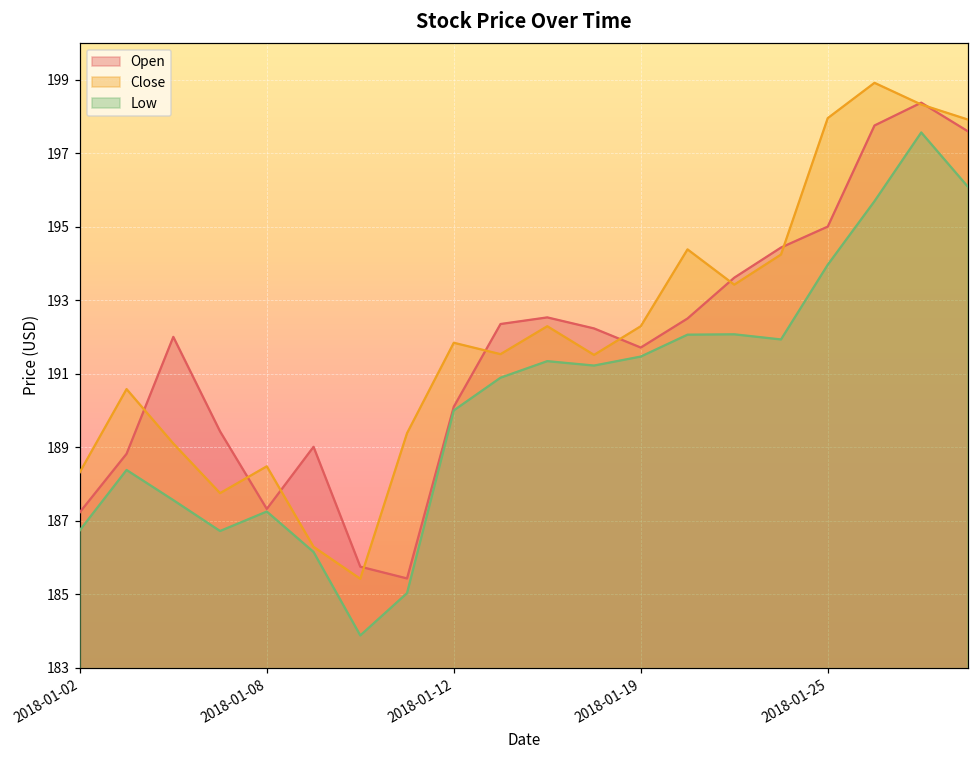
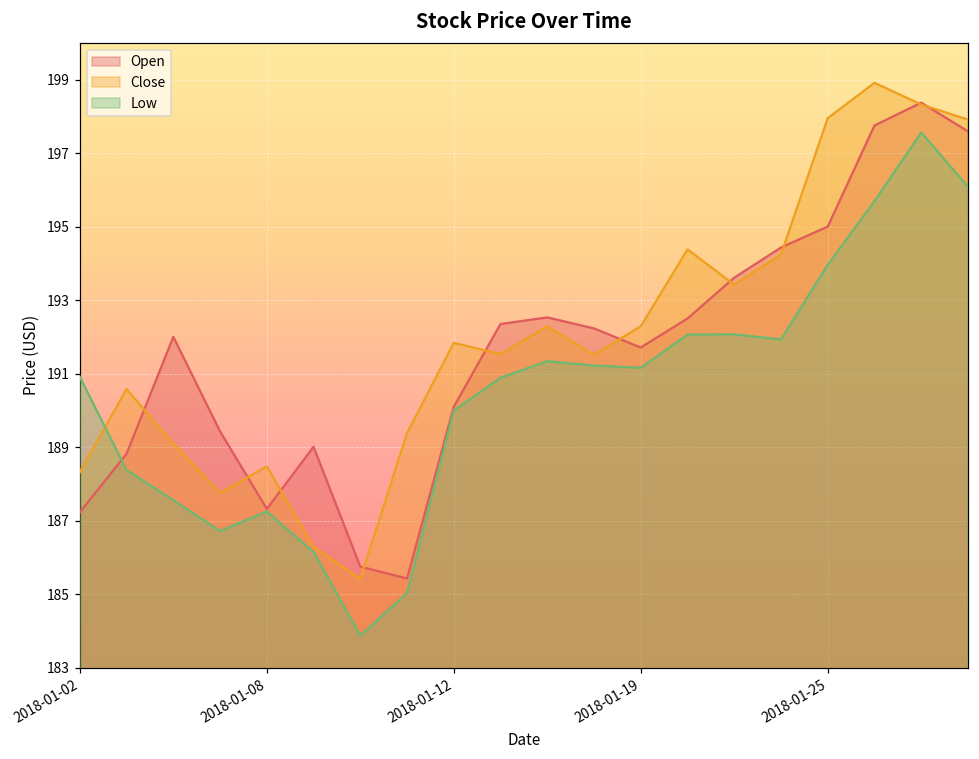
Low, 2018-01-02: 186.7 -> 190.9
Low, 2018-01-19: 191.5 -> 191.2
